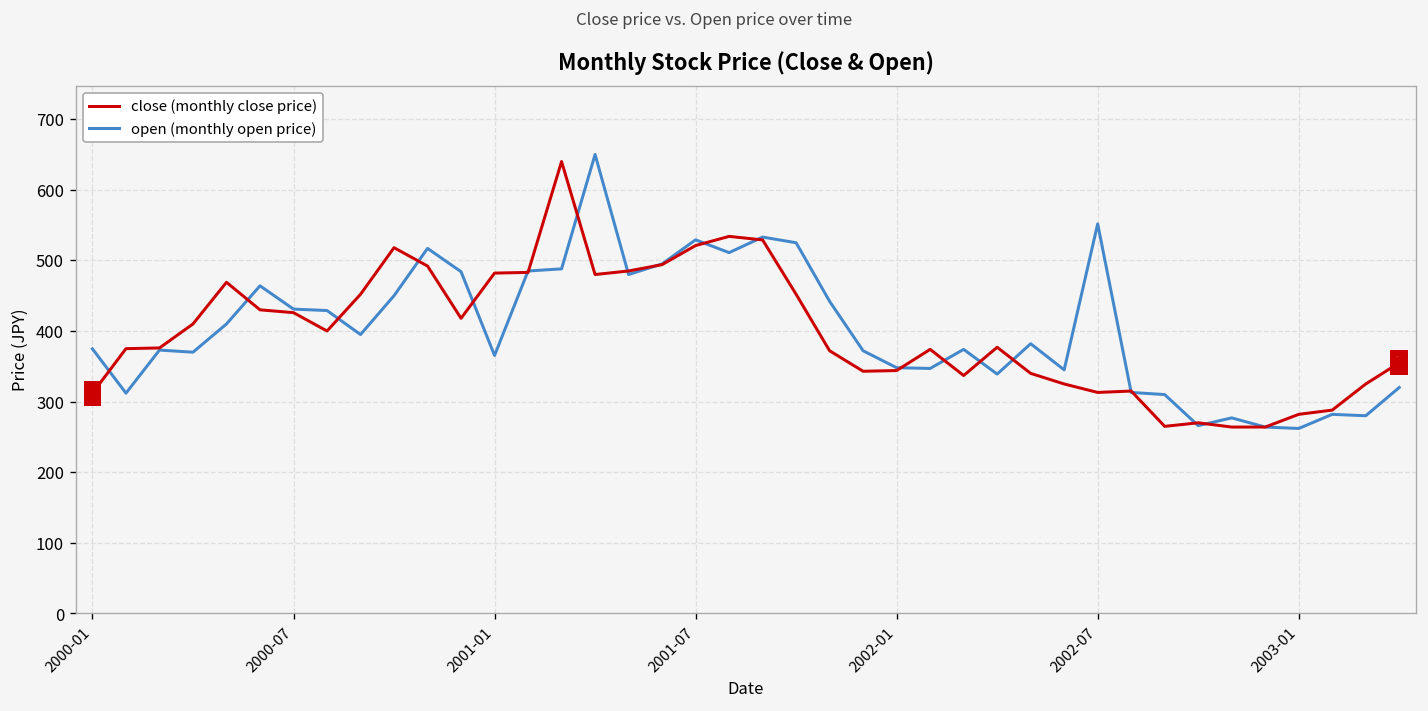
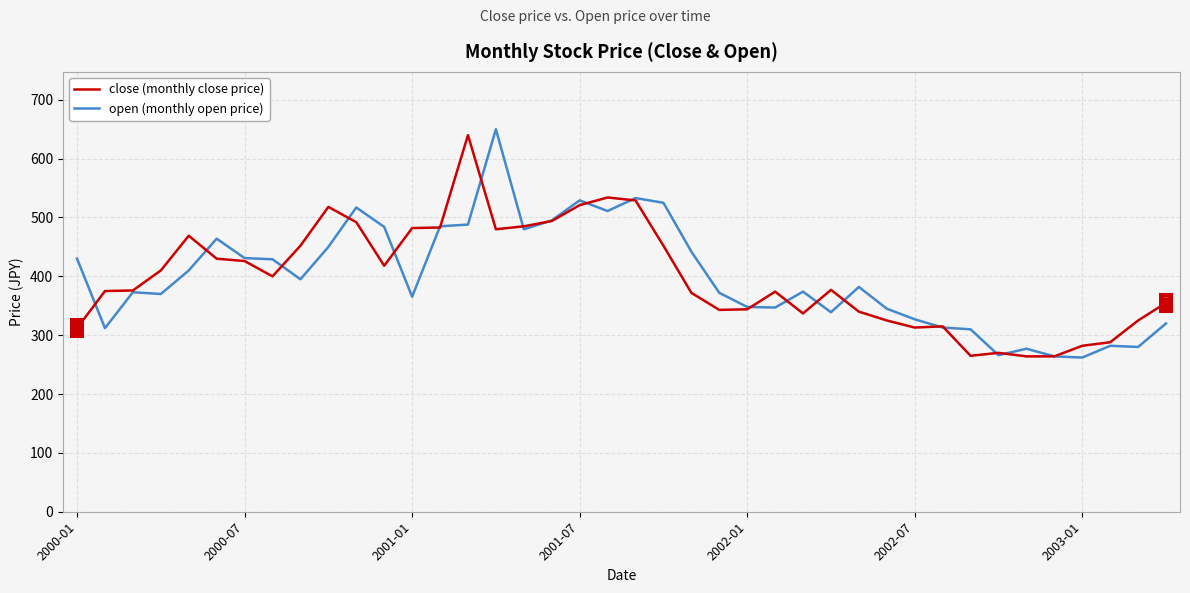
open (monthly open price), 2000-01: 370 -> 430
open (monthly open price), 2002-07: 550 -> 330
